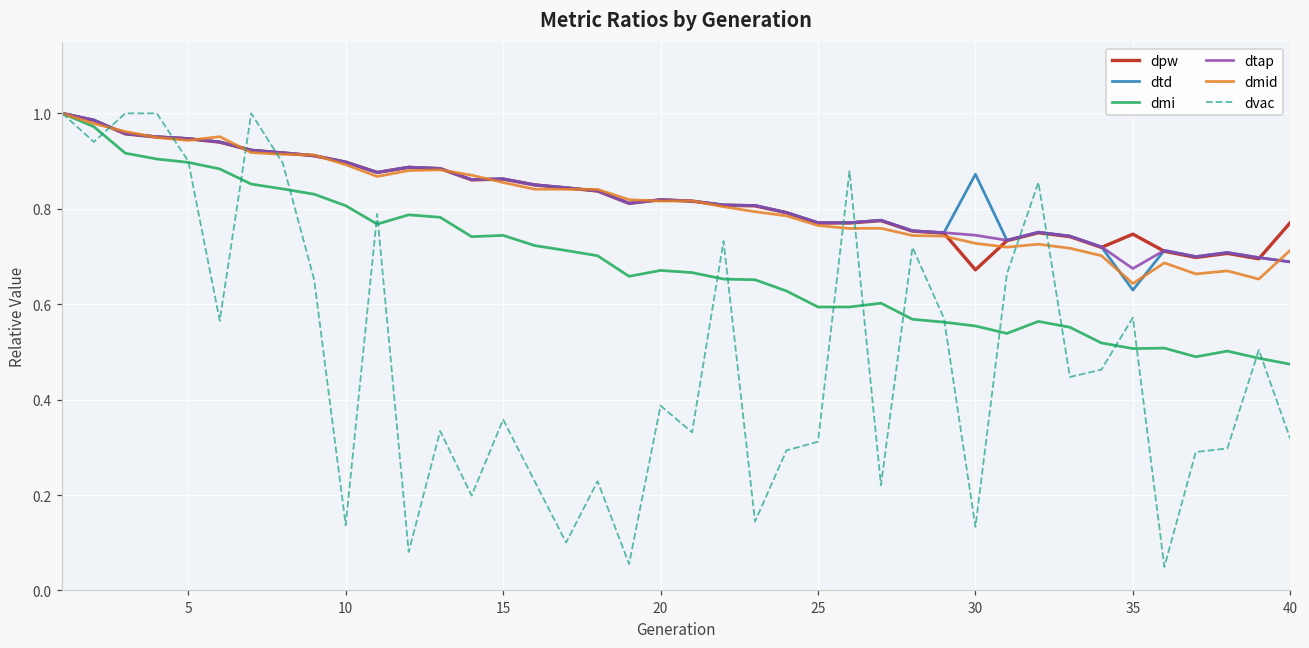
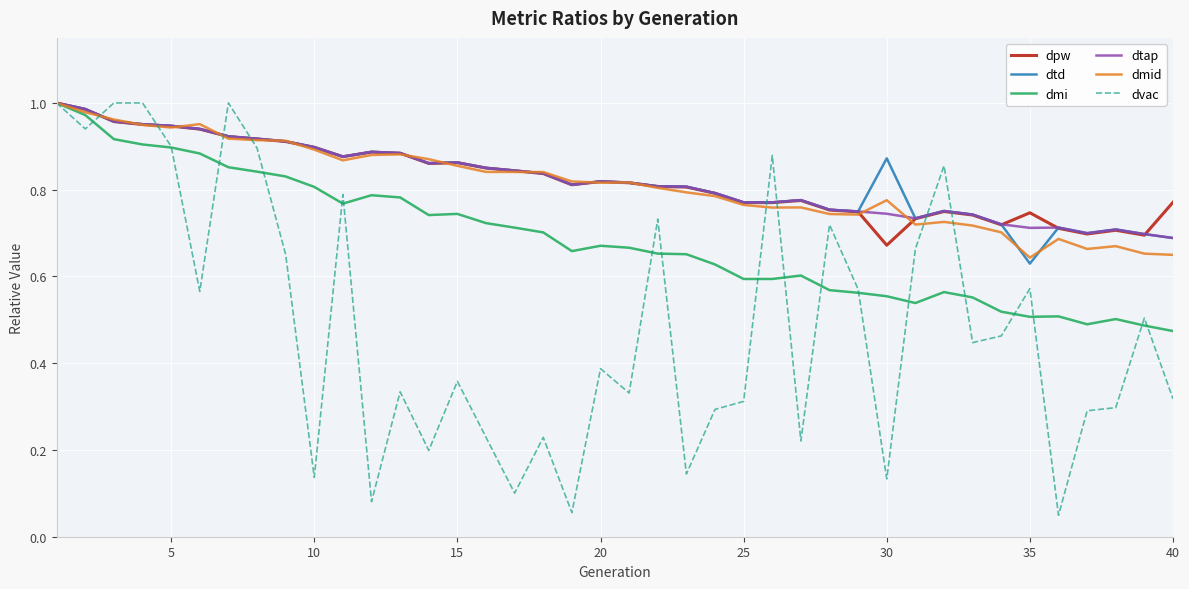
dmid, 30: 0.73 -> 0.78
dtap, 35: 0.67 -> 0.71
dmid, 40: 0.71 -> 0.65
